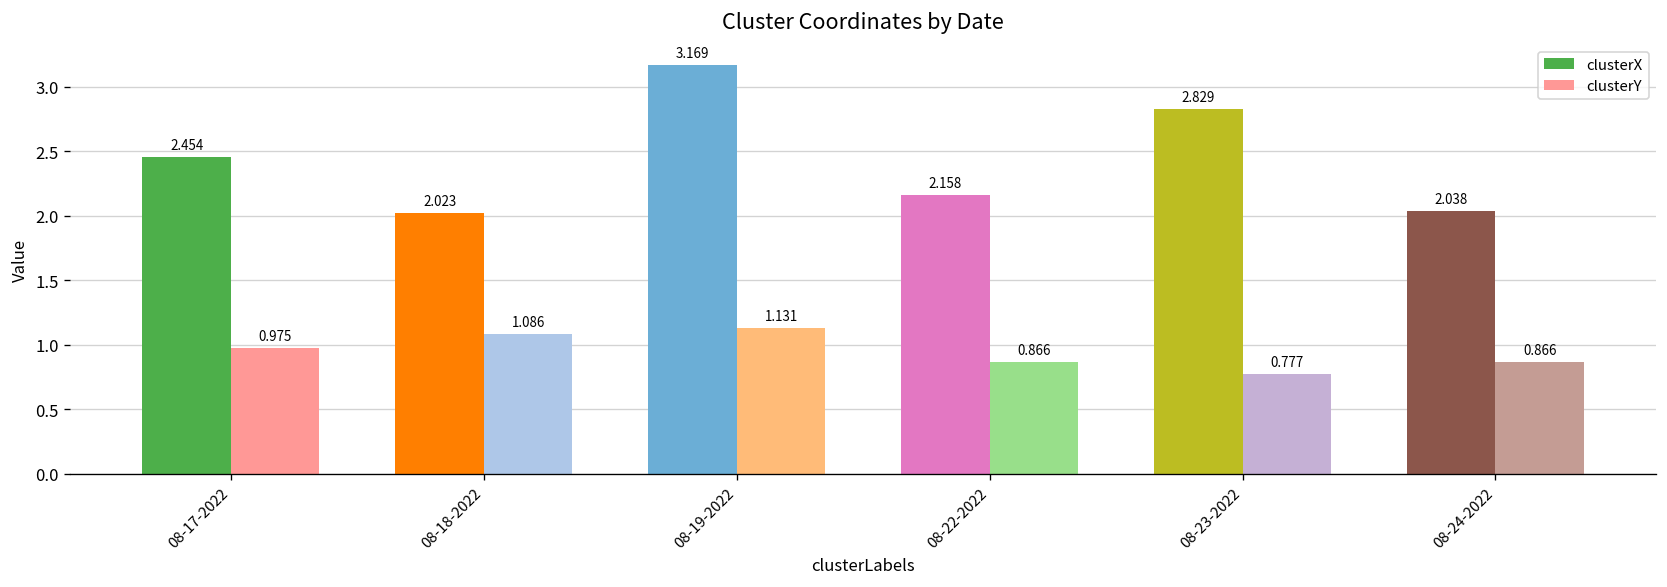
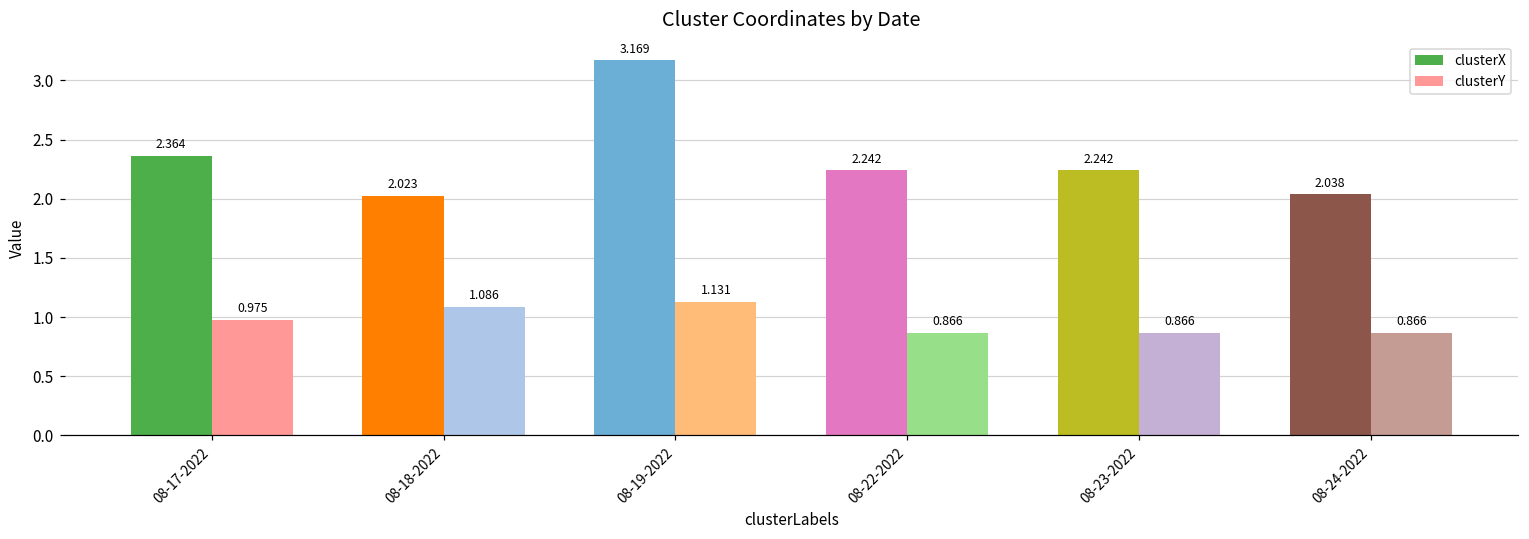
clusterX, 08-17-2022: 2.454 -> 2.364
clusterX, 08-22-2022: 2.158 -> 2.242
clusterX, 08-23-2022: 2.829 -> 2.242
clusterY, 08-23-2022: 0.777 -> 0.866
